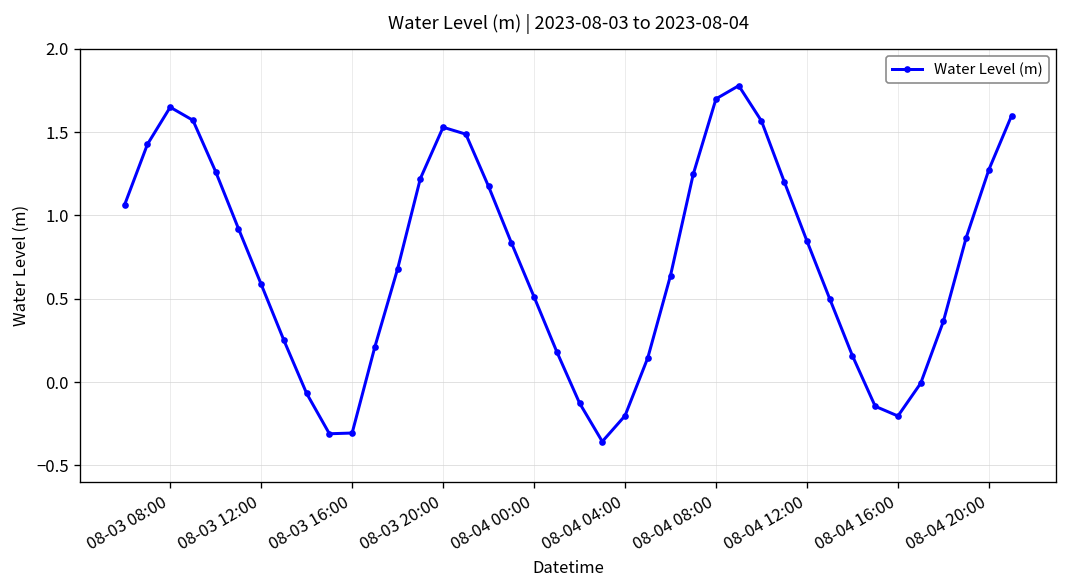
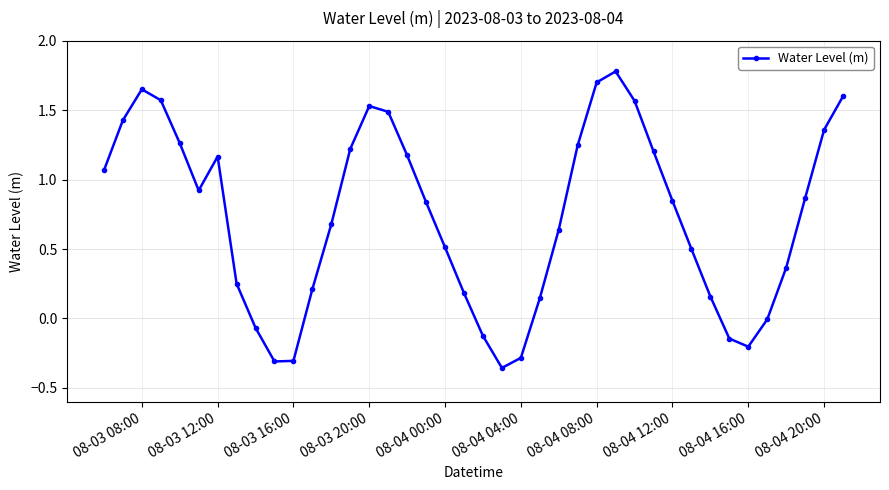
08-03 12:00: 0.59 -> 1.17
08-04 04:00: -0.20 -> -0.28
08-04 20:00: 1.28 -> 1.36
